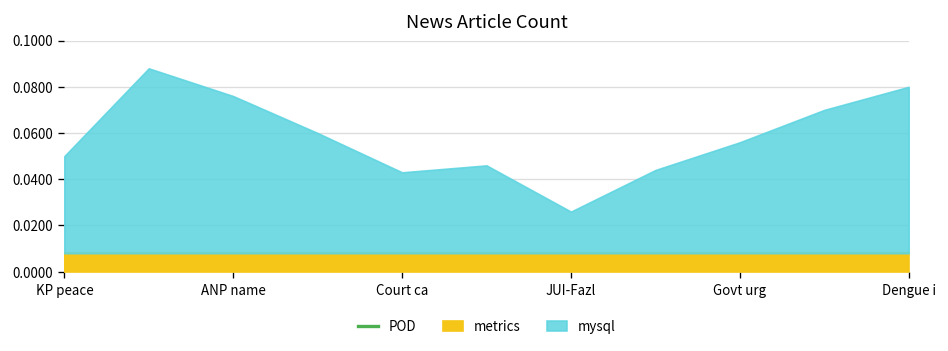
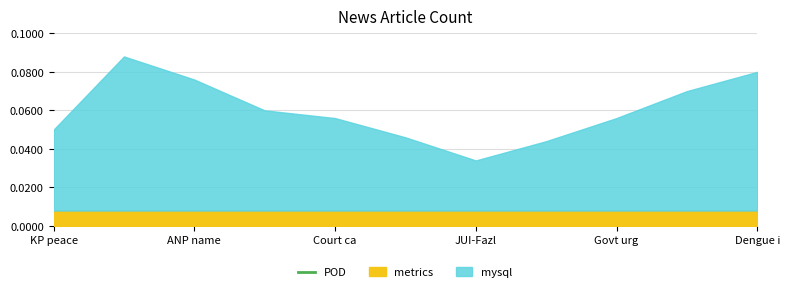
mysql, Court ca: 0.035 -> 0.048
mysql, JUI-Fazl: 0.018 -> 0.026
